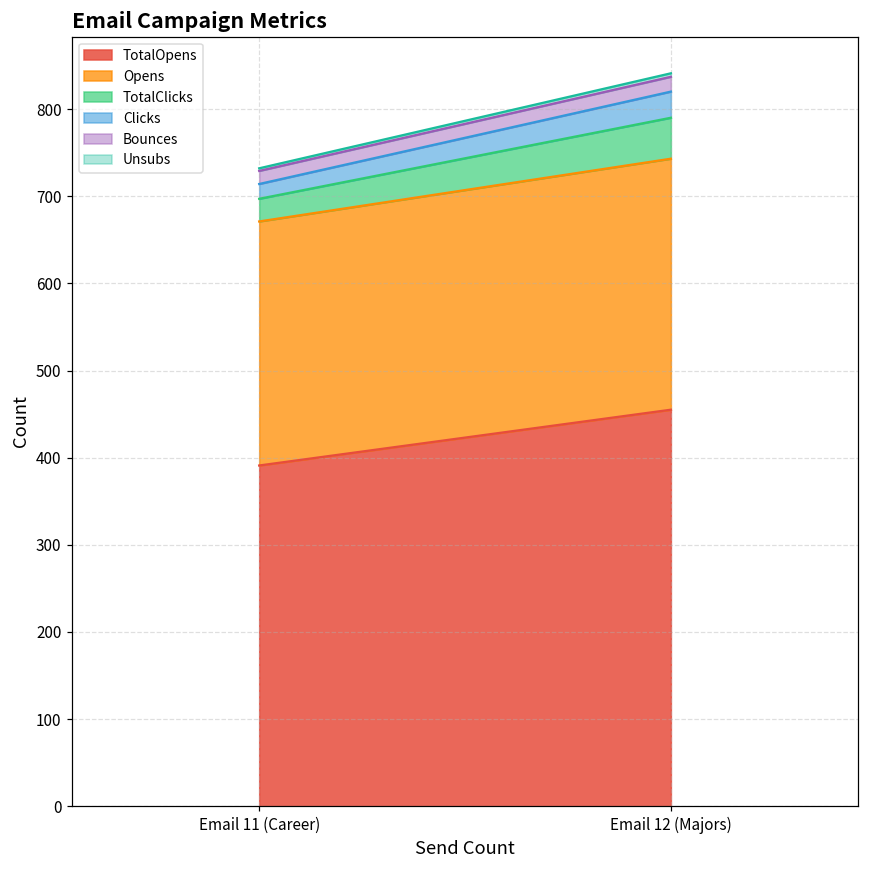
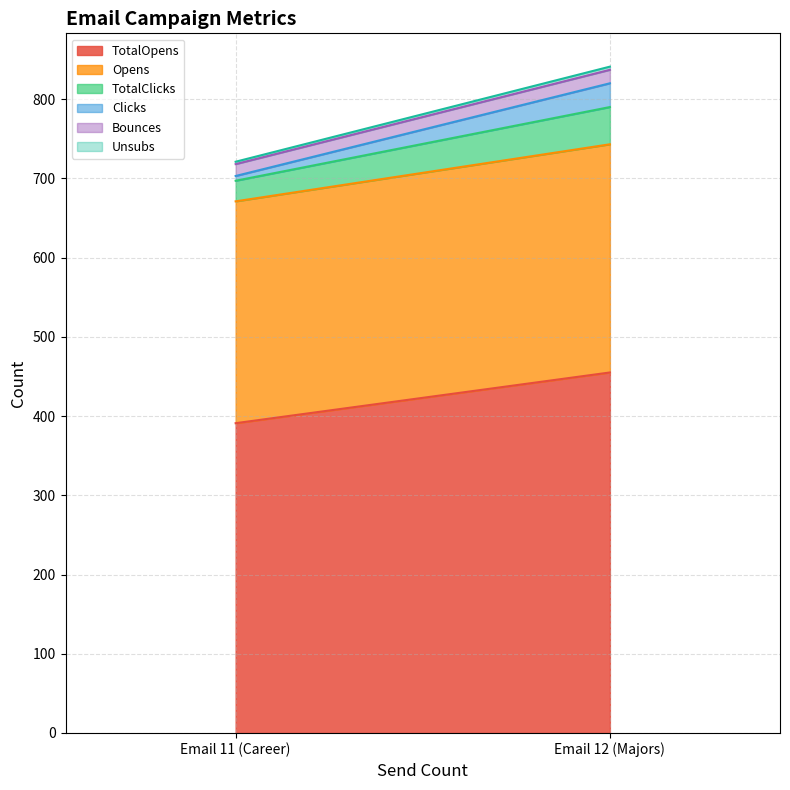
Clicks, Email 11 (Career): 20 -> 10
